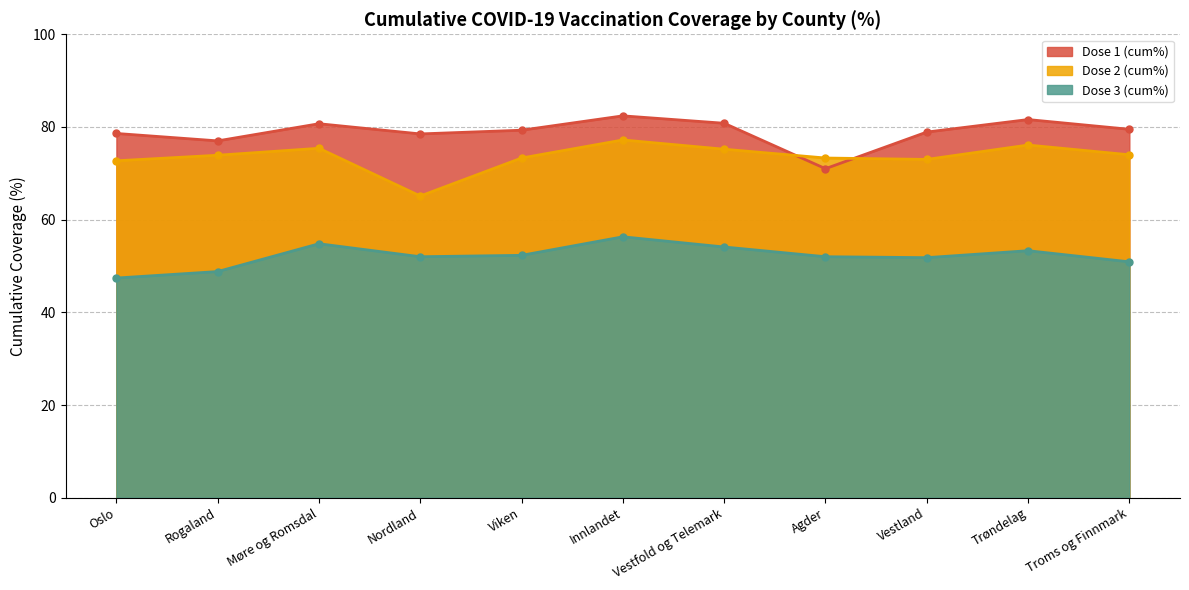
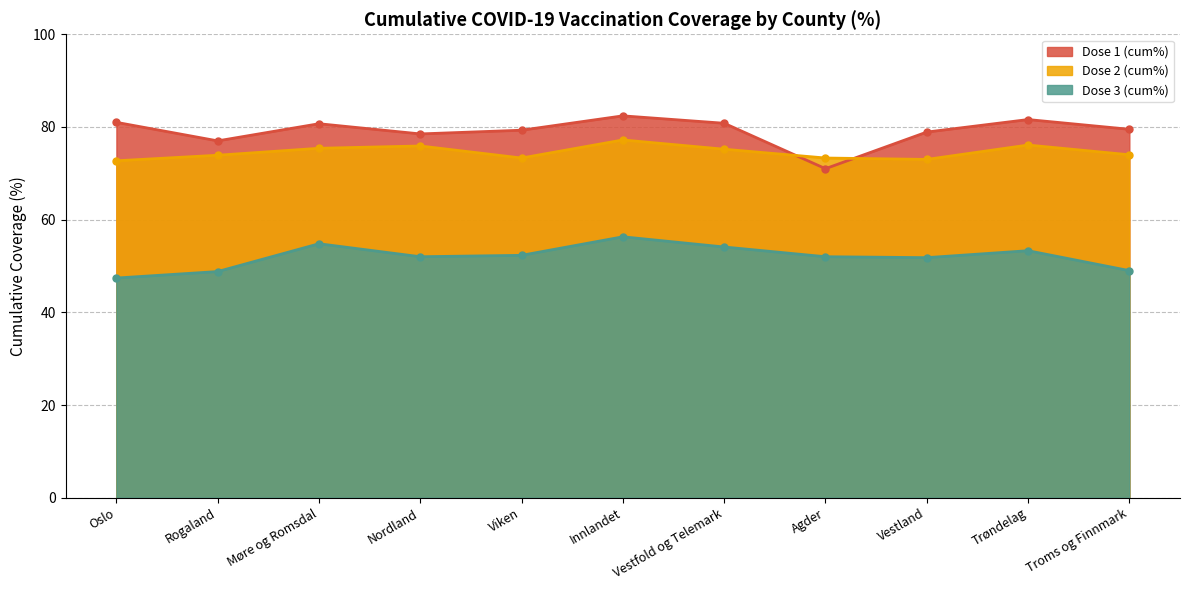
Dose 1 (cum%), Oslo: 79 -> 81
Dose 2 (cum%), Nordland: 65 -> 76
Dose 3 (cum%), Troms og Finnmark: 51 -> 49
